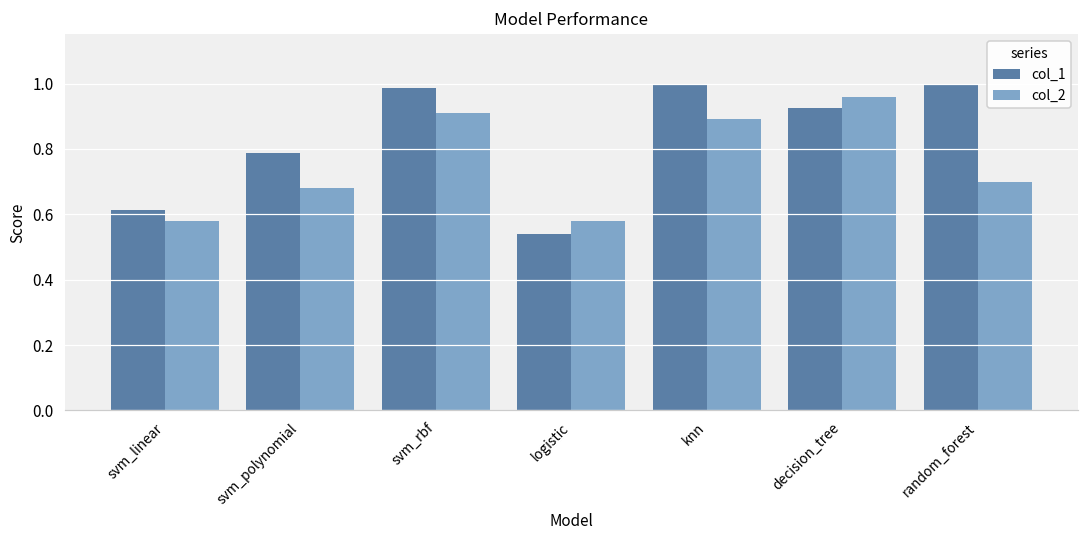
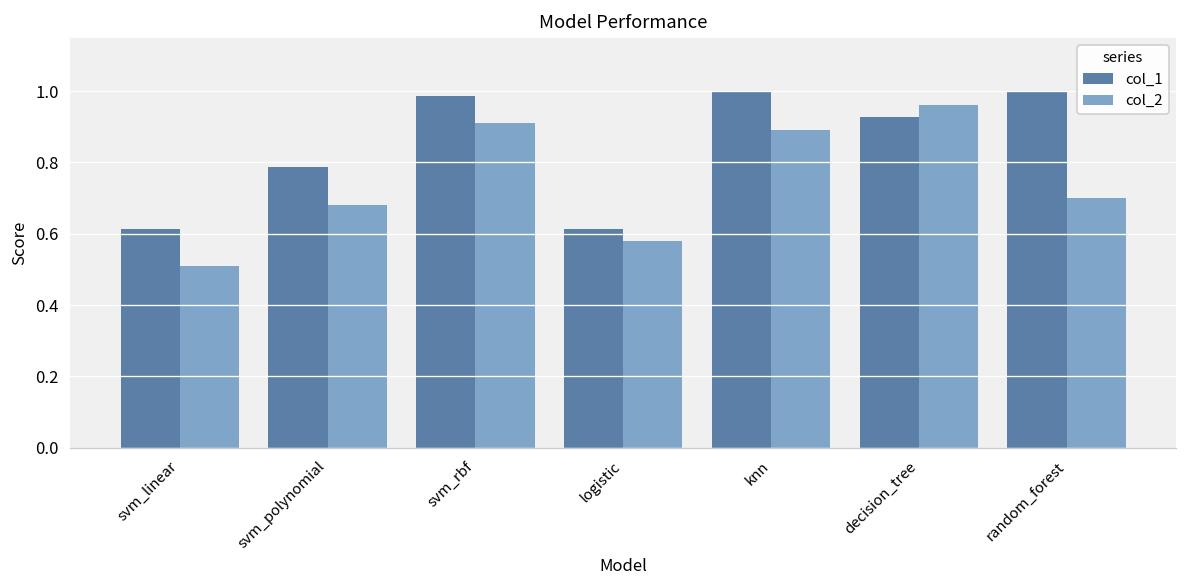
col_2, svm_linear: 0.58 -> 0.51
col_1, logistic: 0.54 -> 0.61
